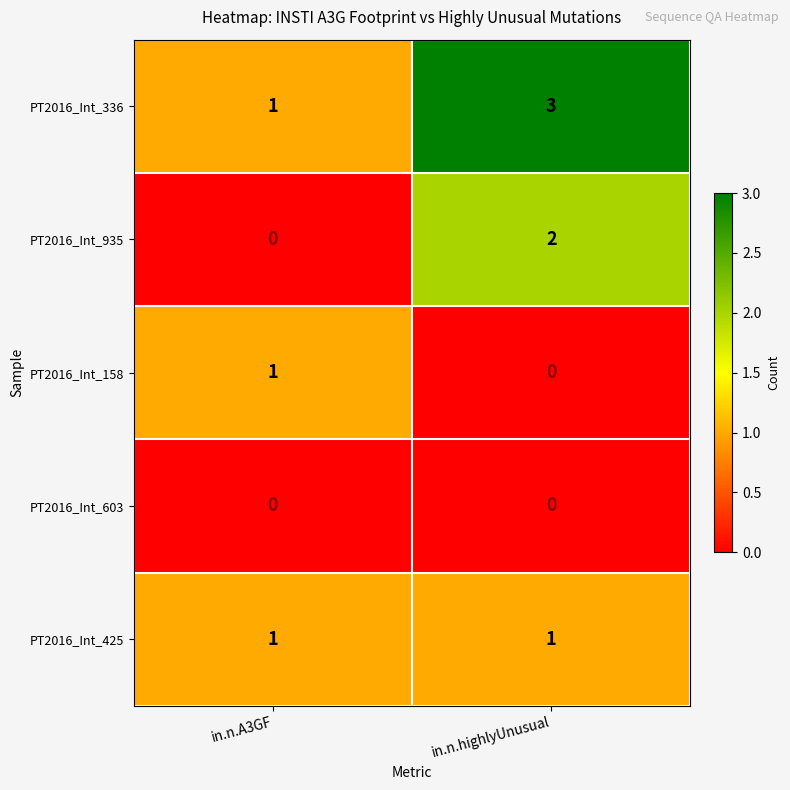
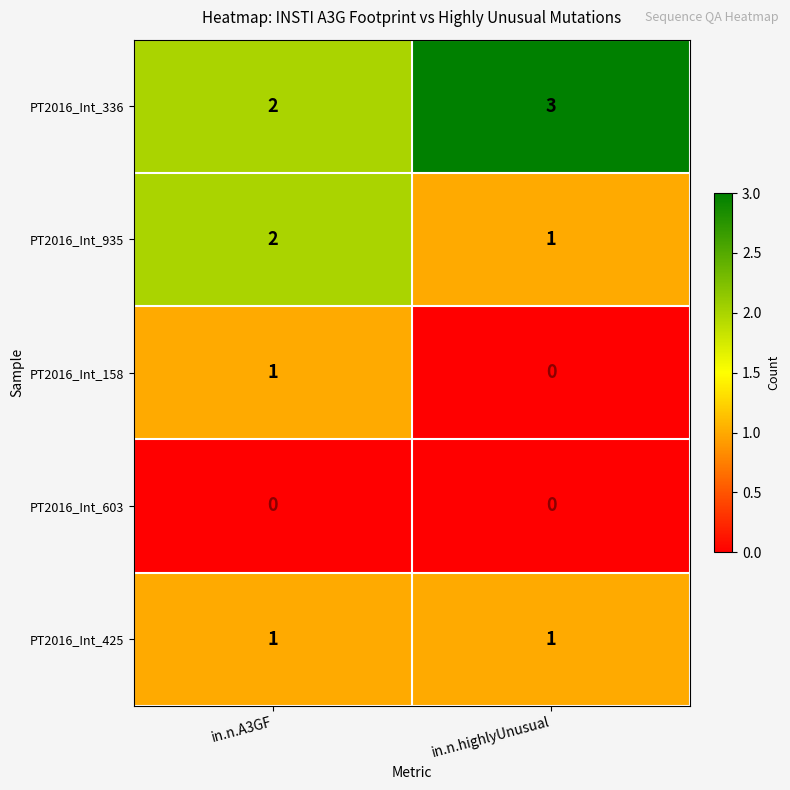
PT2016_Int_336, in.n.A3GF: 1 -> 2
PT2016_Int_935, in.n.A3GF: 0 -> 2
PT2016_Int_935, in.n.highlyUnusual: 2 -> 1
